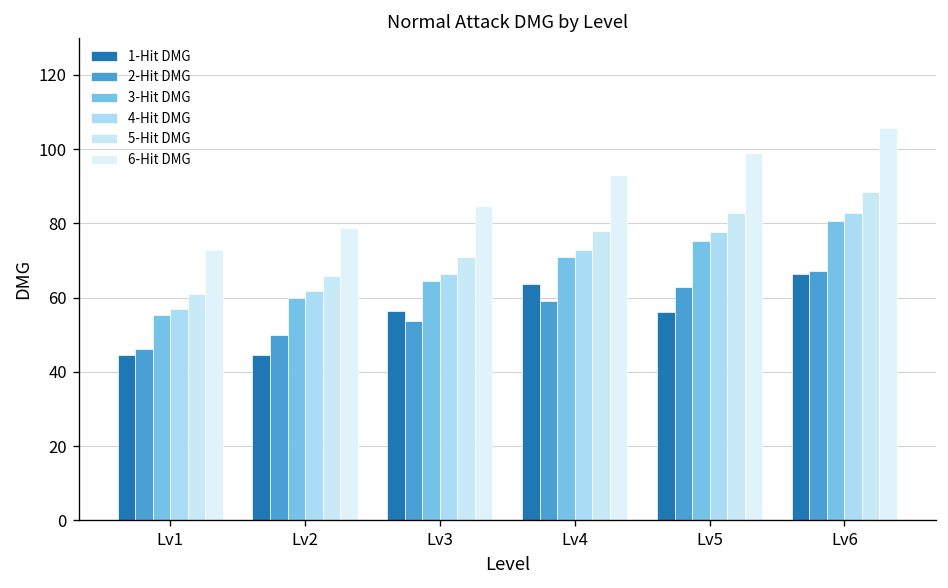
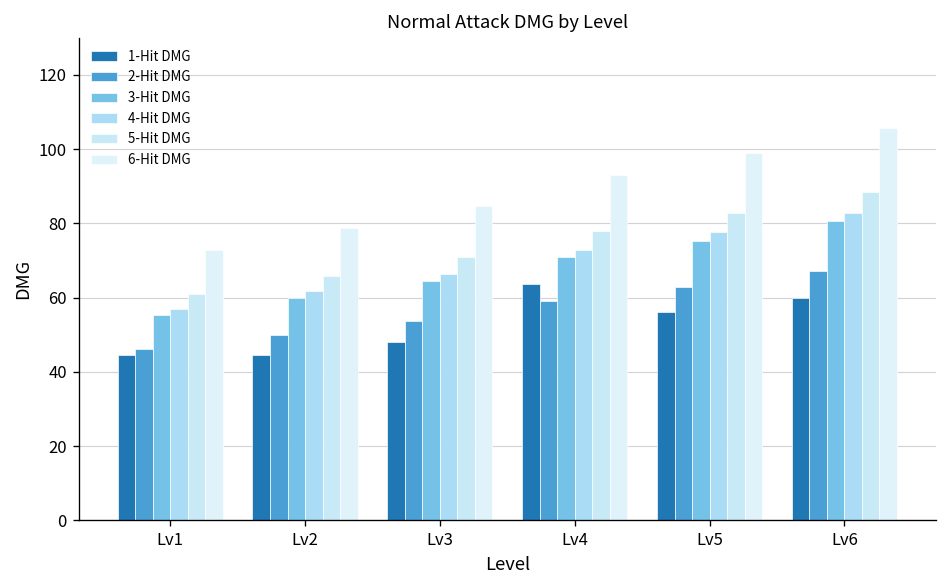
1-Hit DMG, Lv3: 57 -> 48
1-Hit DMG, Lv6: 66 -> 60
